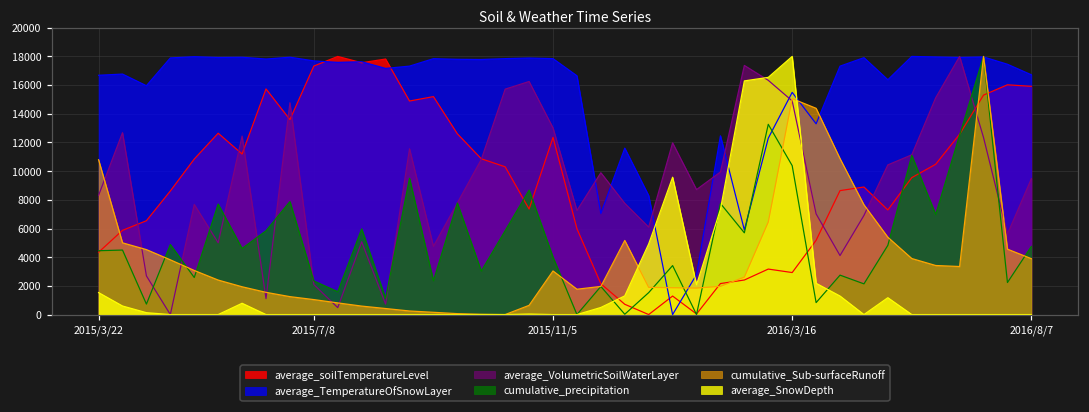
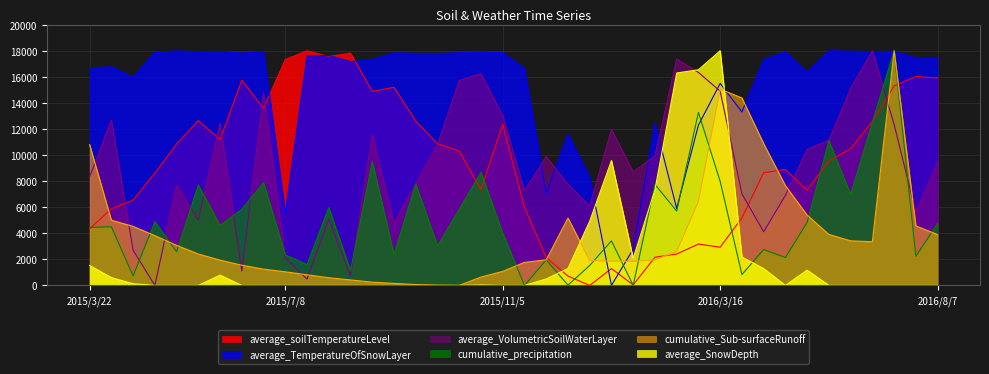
average_TemperatureOfSnowLayer, 2015/7/8: 17700 -> 5500
cumulative_Sub-surfaceRunoff, 2015/11/5: 3000 -> 1100
cumulative_precipitation, 2016/3/16: 10400 -> 8000
average_TemperatureOfSnowLayer, 2016/8/7: 16700 -> 17400
